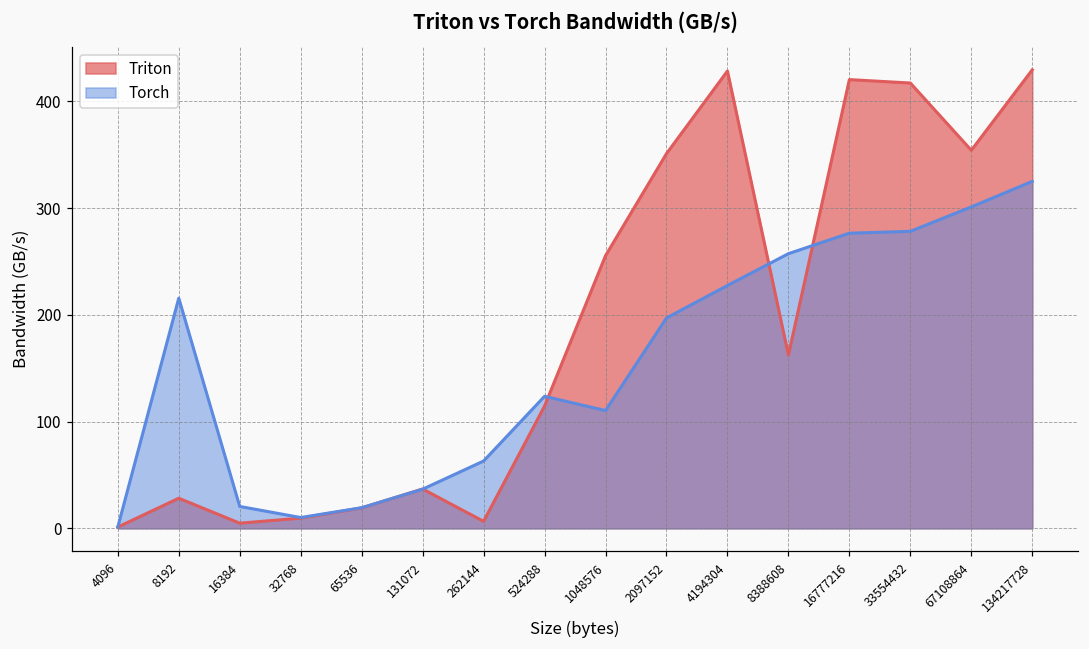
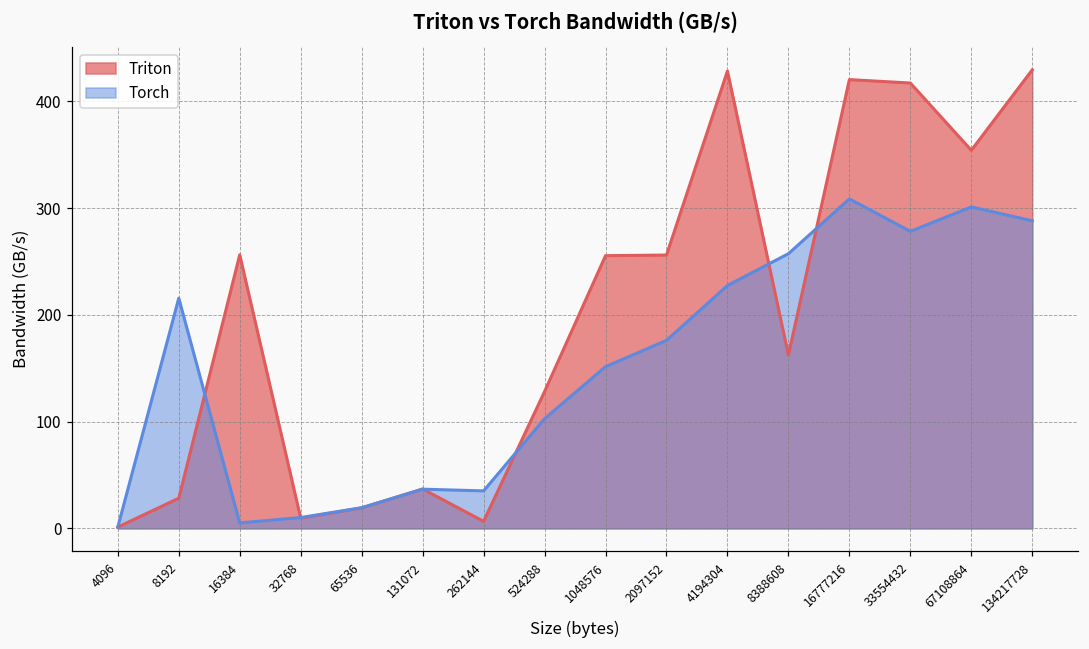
Triton, 16384: 0 -> 260
Torch, 16384: 20 -> 10
Torch, 262144: 60 -> 40
Triton, 524288: 110 -> 130
Torch, 524288: 120 -> 100
Torch, 1048576: 110 -> 150
Triton, 2097152: 350 -> 260
Torch, 2097152: 200 -> 180
Torch, 16777216: 280 -> 310
Torch, 134217728: 330 -> 290
